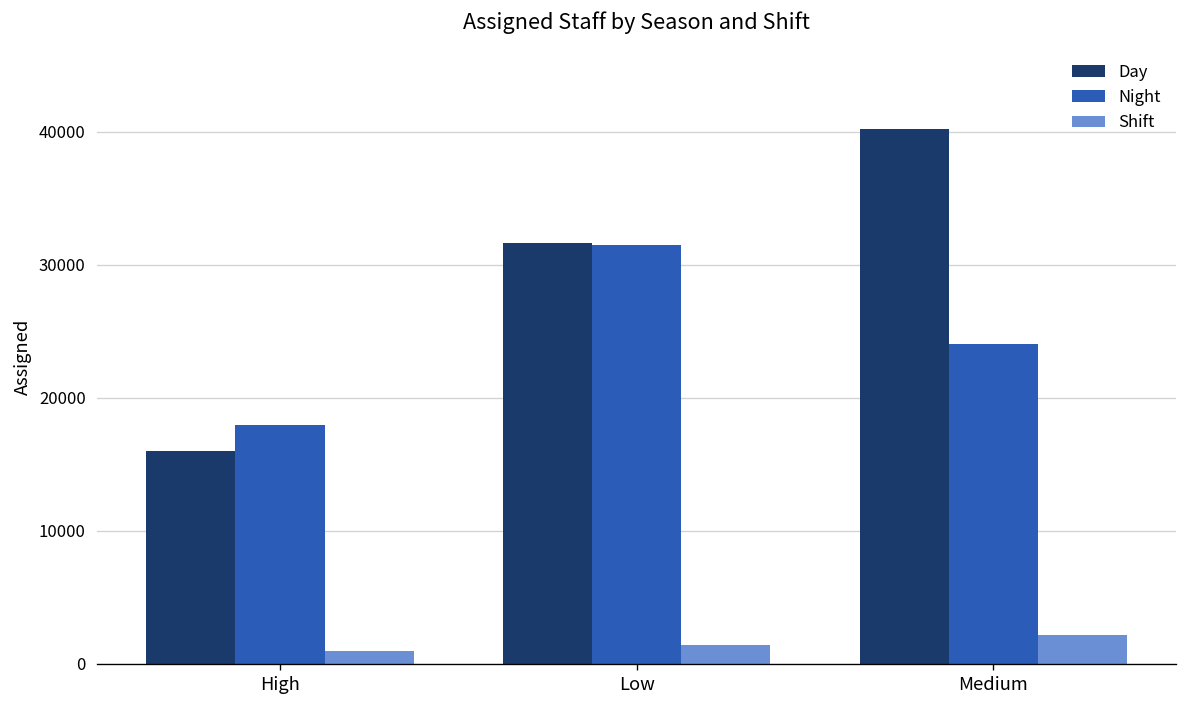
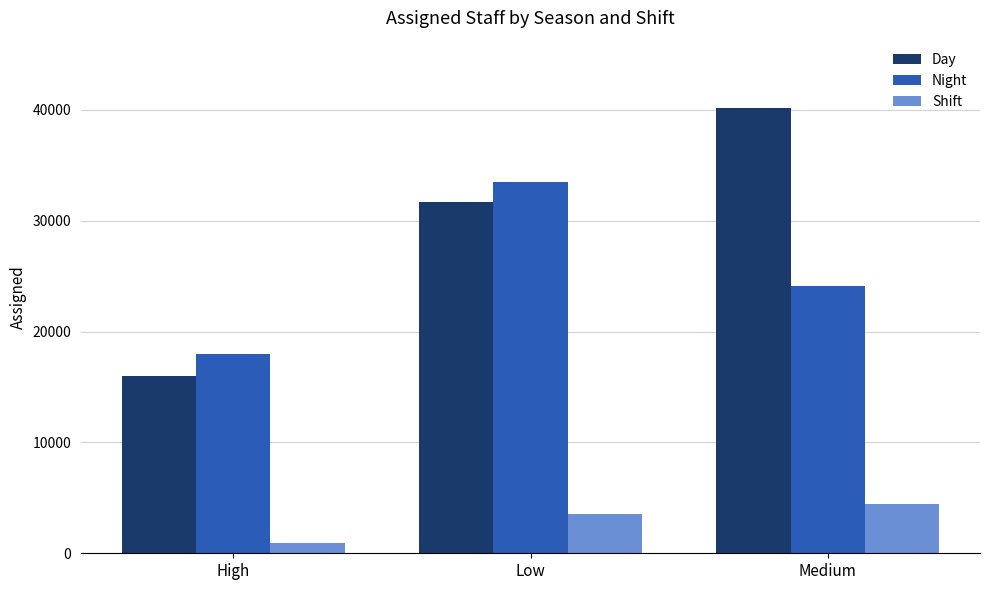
Night, Low: 31500 -> 33500
Shift, Low: 1400 -> 3500
Shift, Medium: 2100 -> 4500
